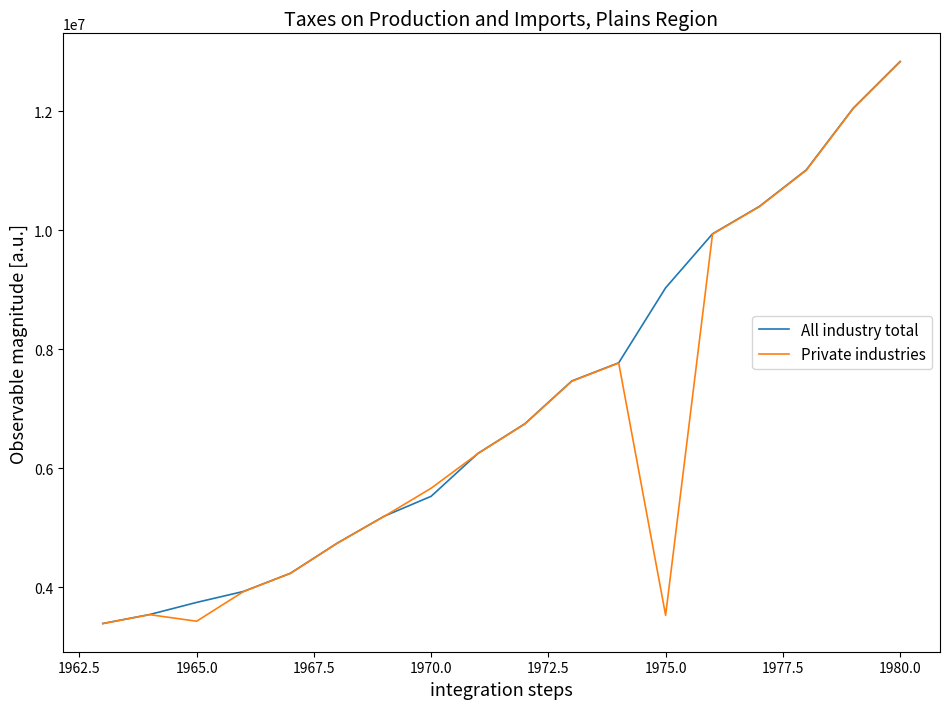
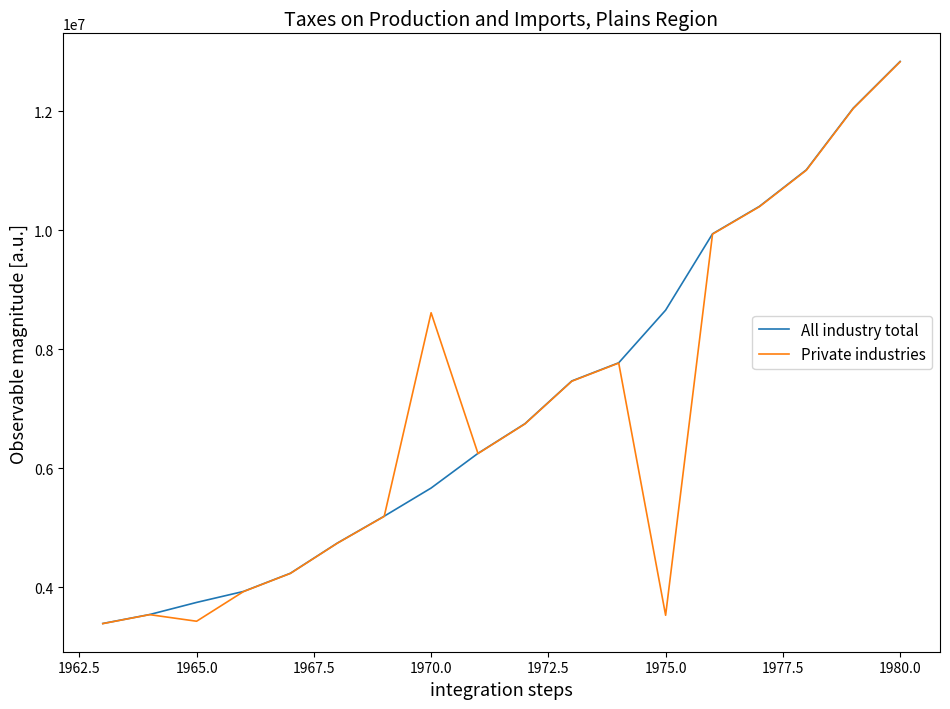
All industry total, 1970.0: 5500000 -> 5700000
Private industries, 1970.0: 5700000 -> 8600000
All industry total, 1975.0: 9000000 -> 8700000
